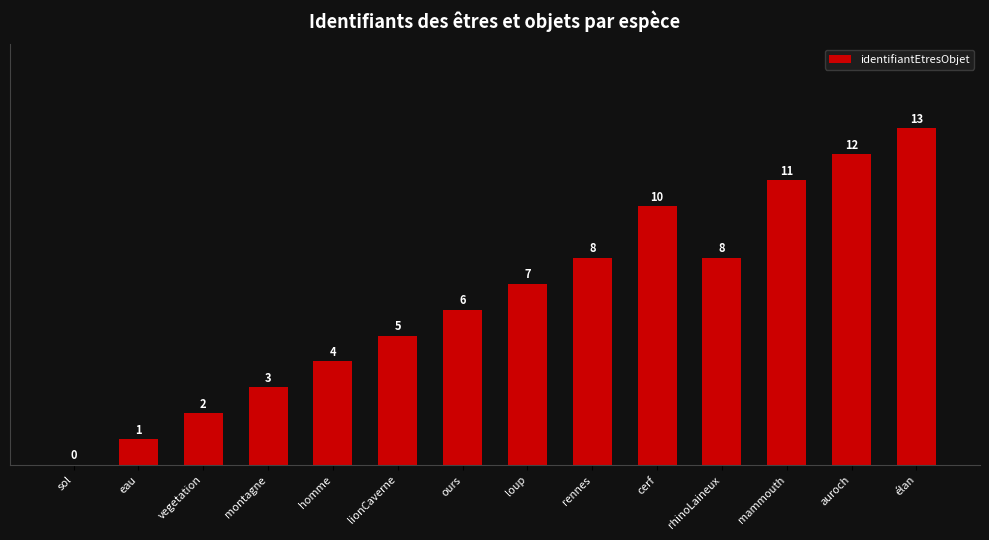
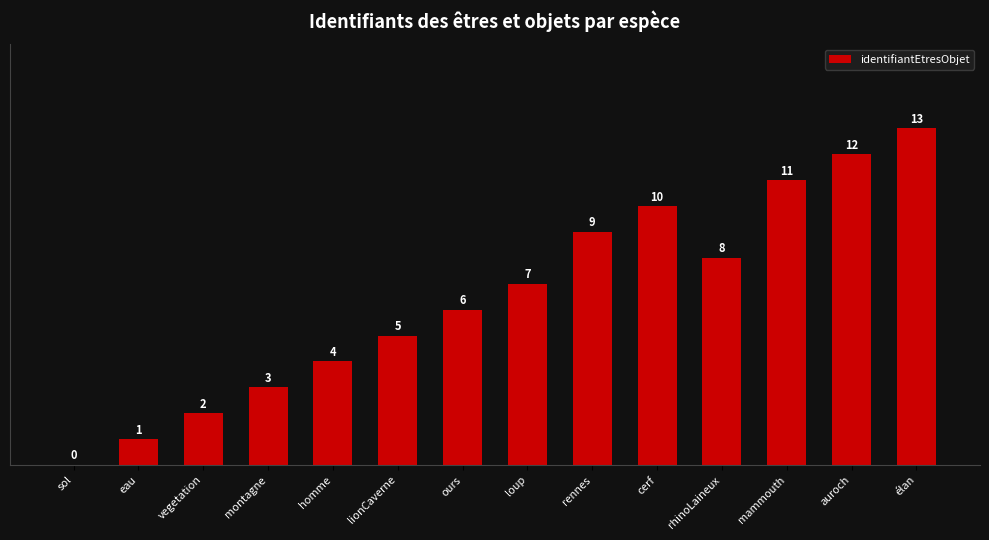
rennes: 8 -> 9
